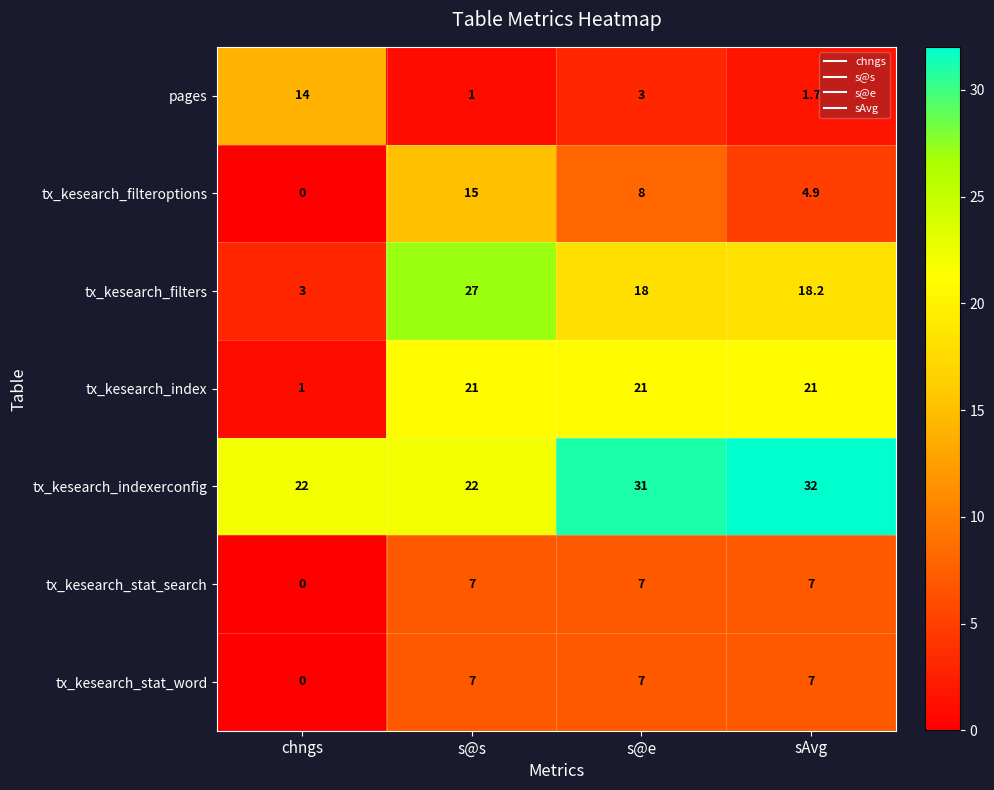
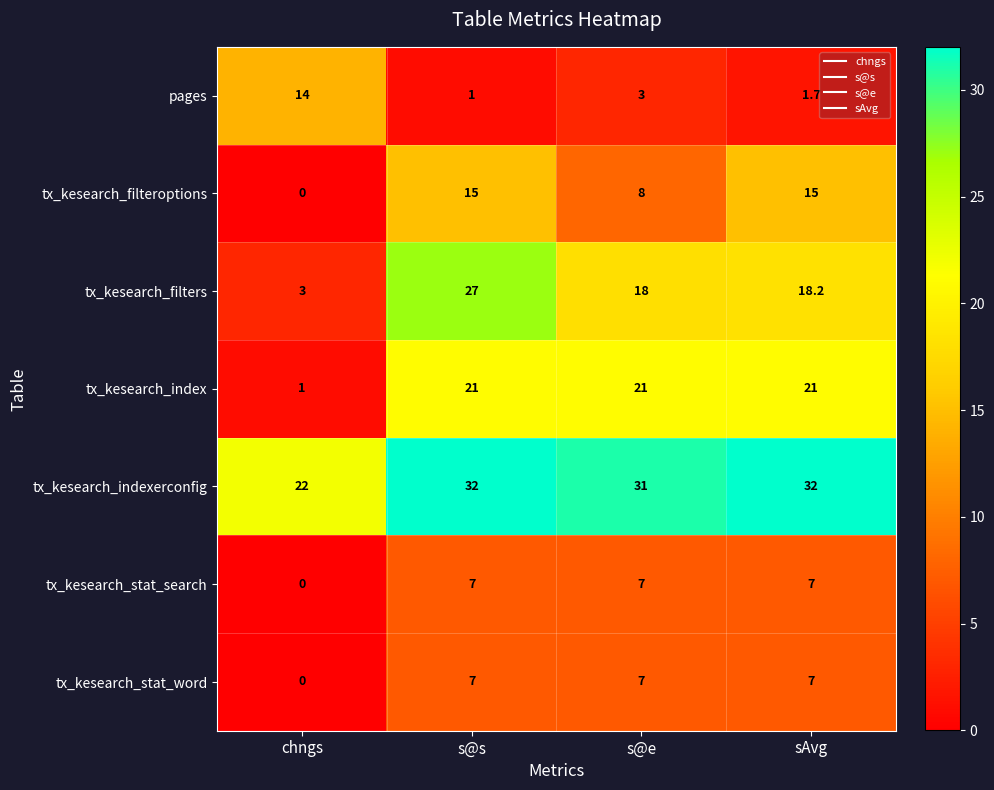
tx_kesearch_filteroptions, sAvg: 4.9 -> 15
tx_kesearch_indexerconfig, s@s: 22 -> 32
